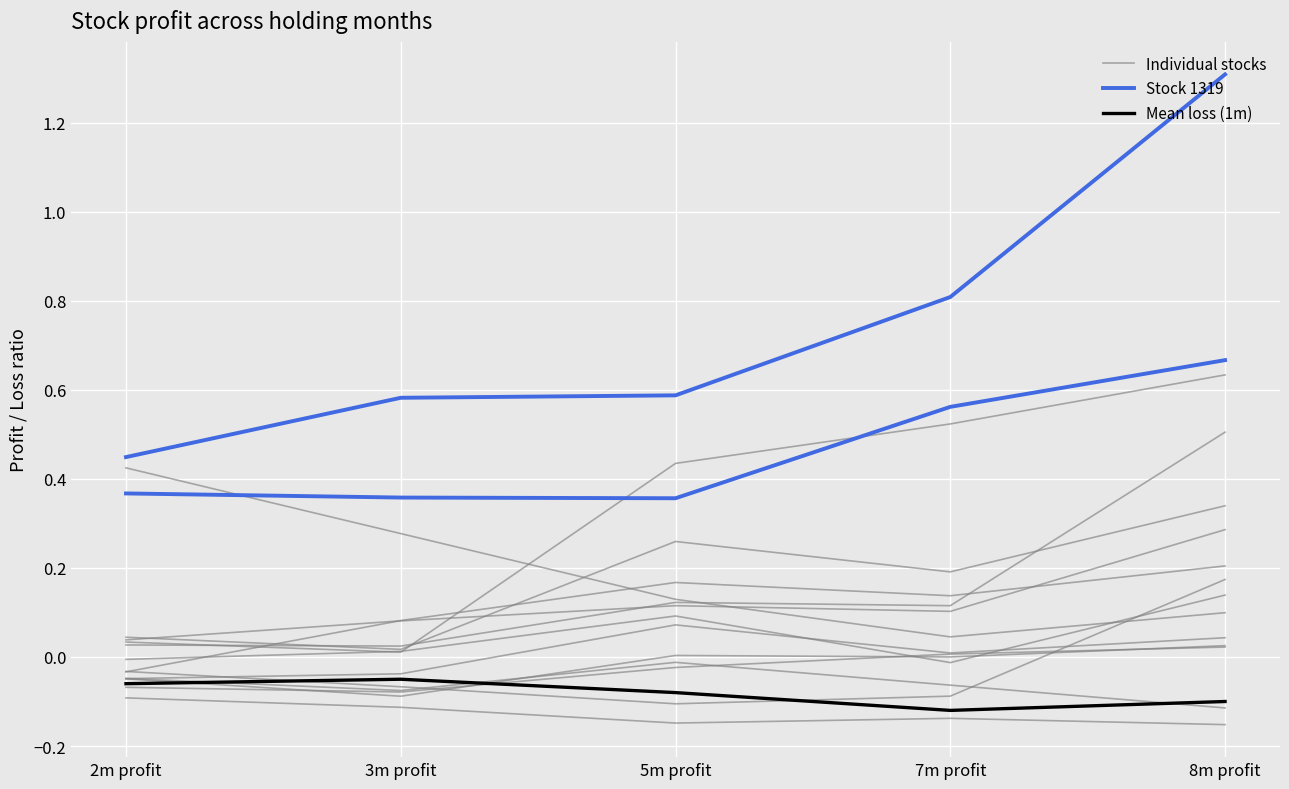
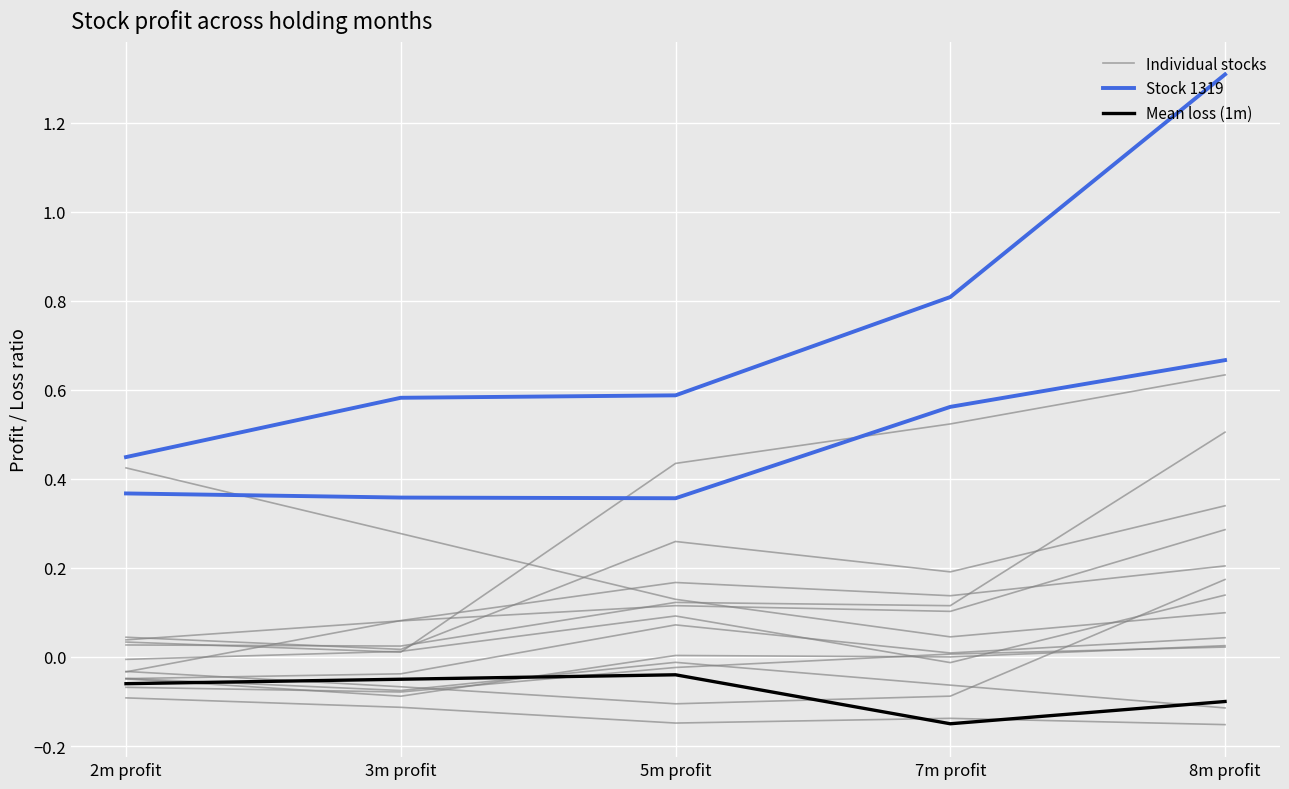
Mean loss (1m), 5m profit: -0.08 -> -0.04
Mean loss (1m), 7m profit: -0.12 -> -0.15
